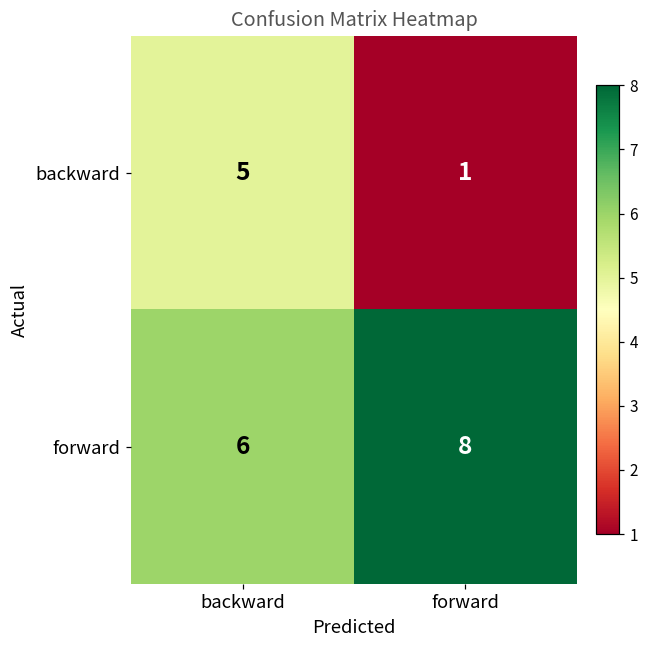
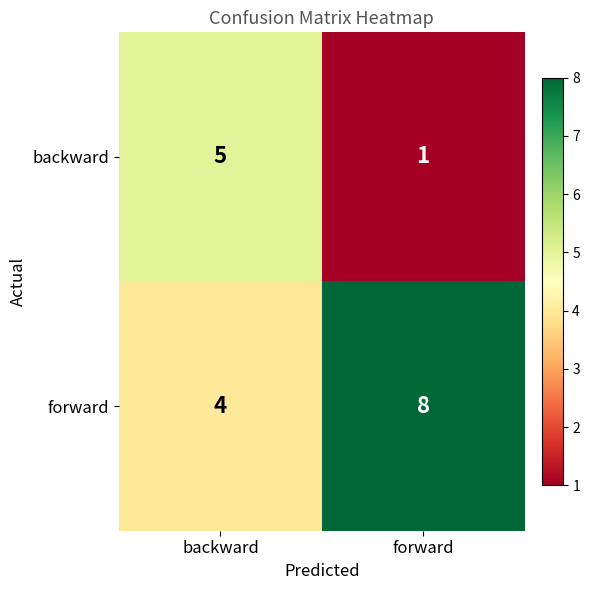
forward, backward: 6 -> 4
